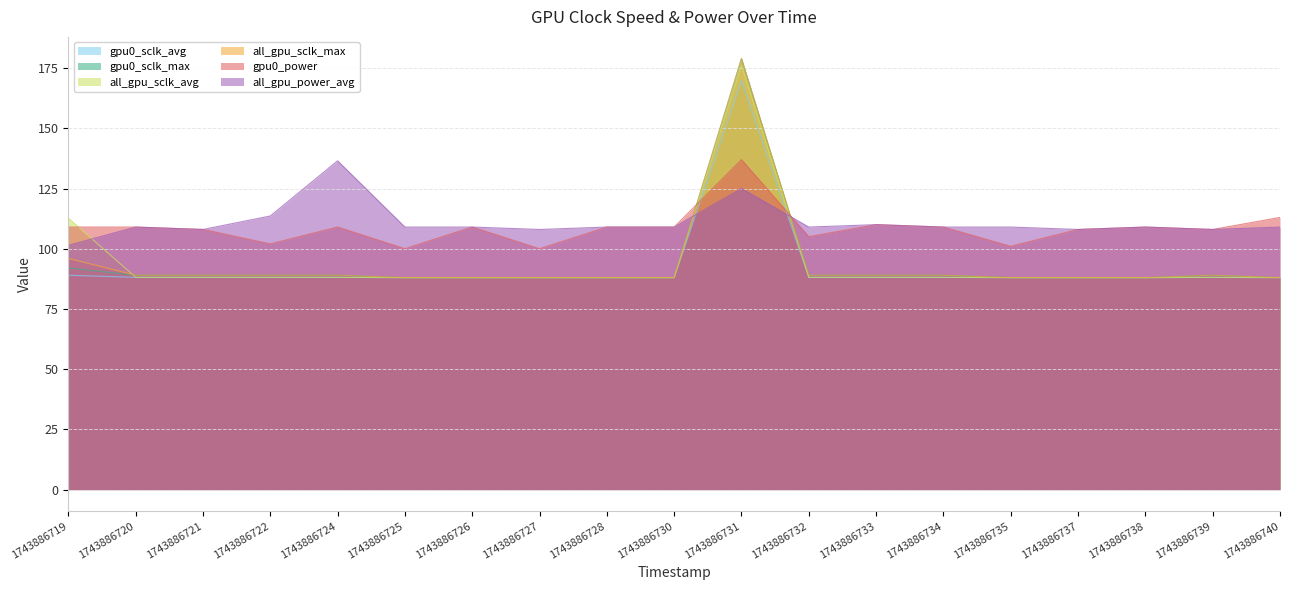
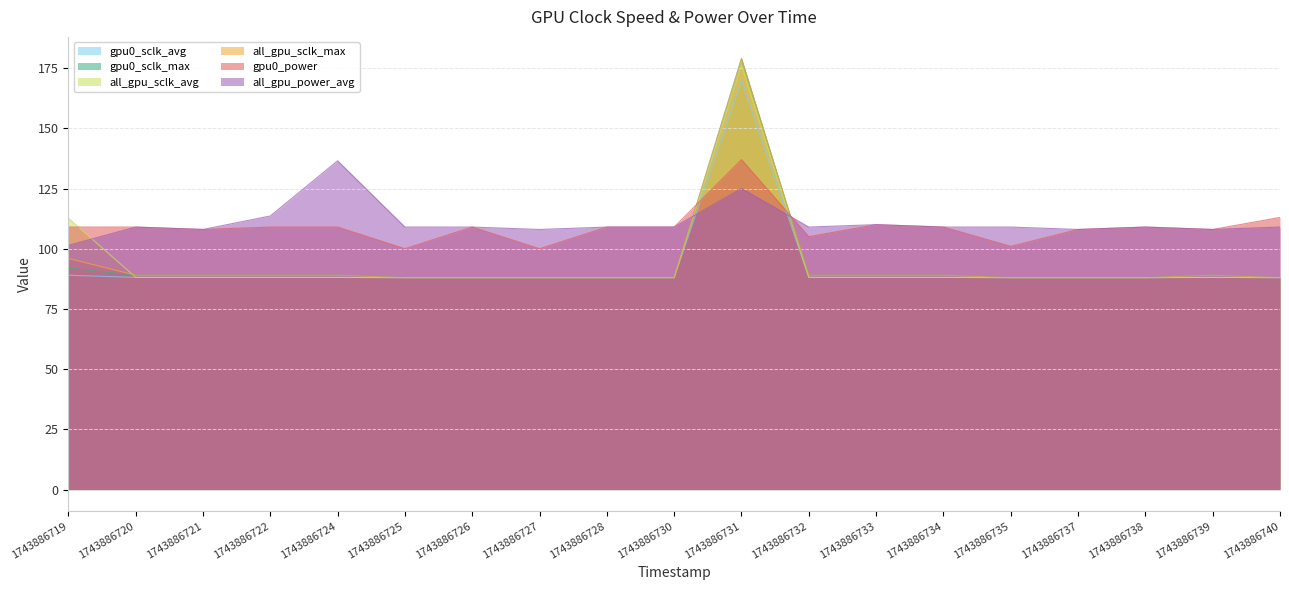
gpu0_power, 1743886722: 102 -> 109
